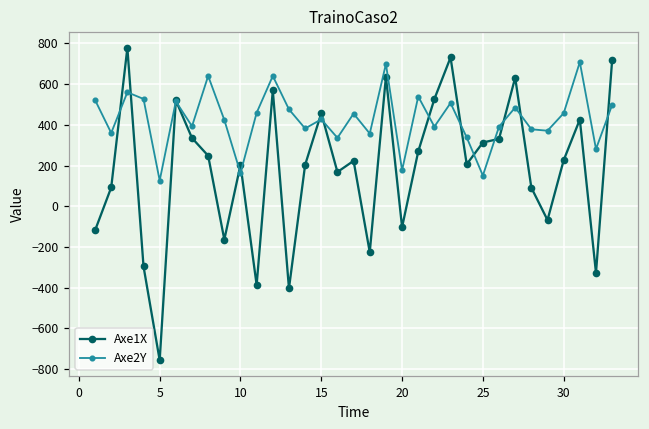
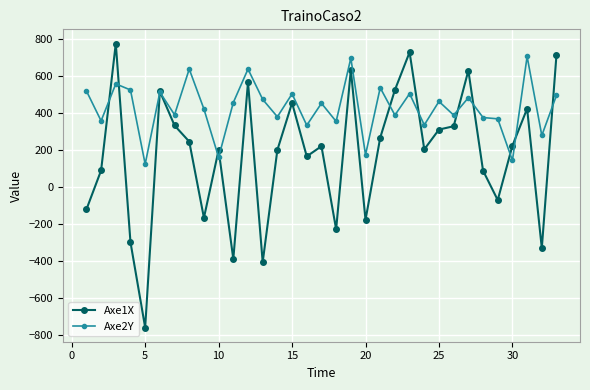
Axe2Y, 15: 430 -> 510
Axe1X, 20: -100 -> -180
Axe2Y, 25: 150 -> 470
Axe2Y, 30: 460 -> 150
